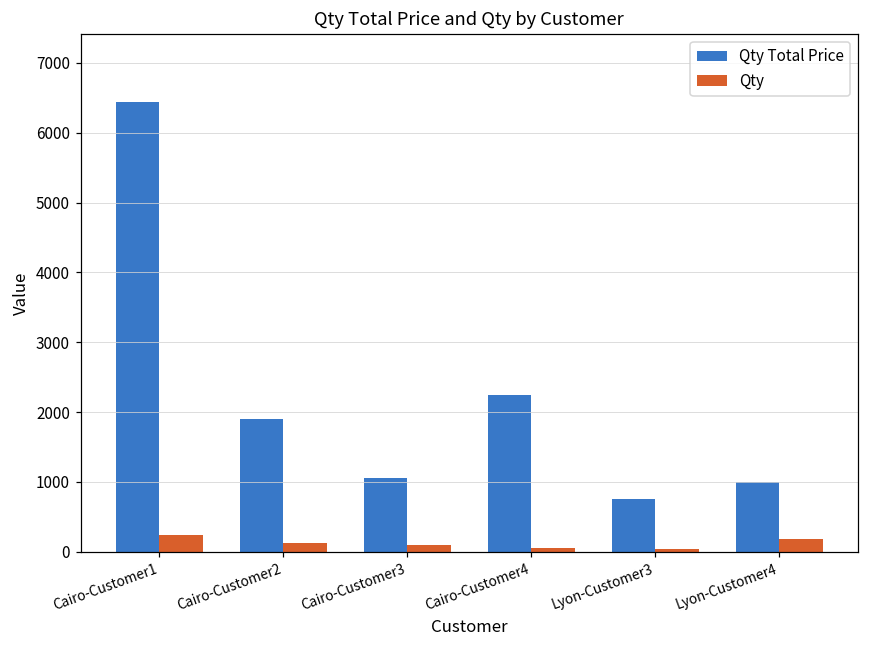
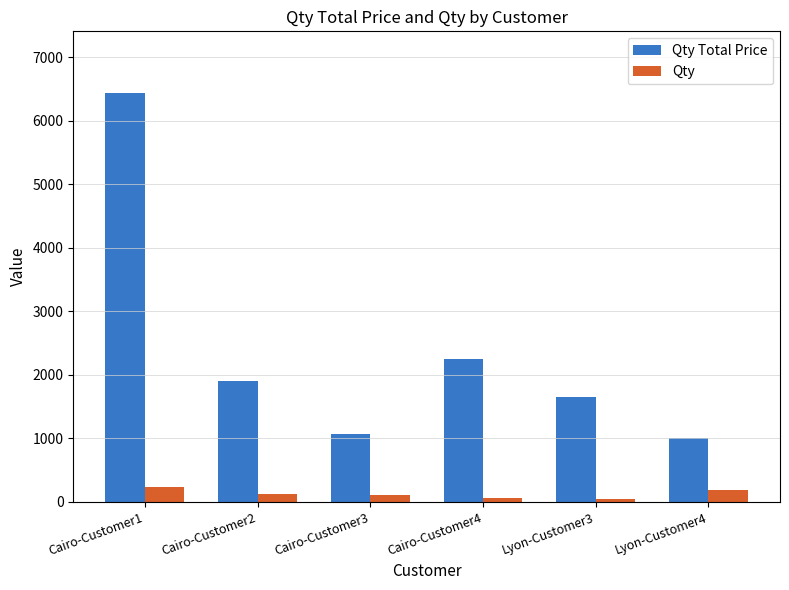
Qty Total Price, Lyon-Customer3: 800 -> 1700
